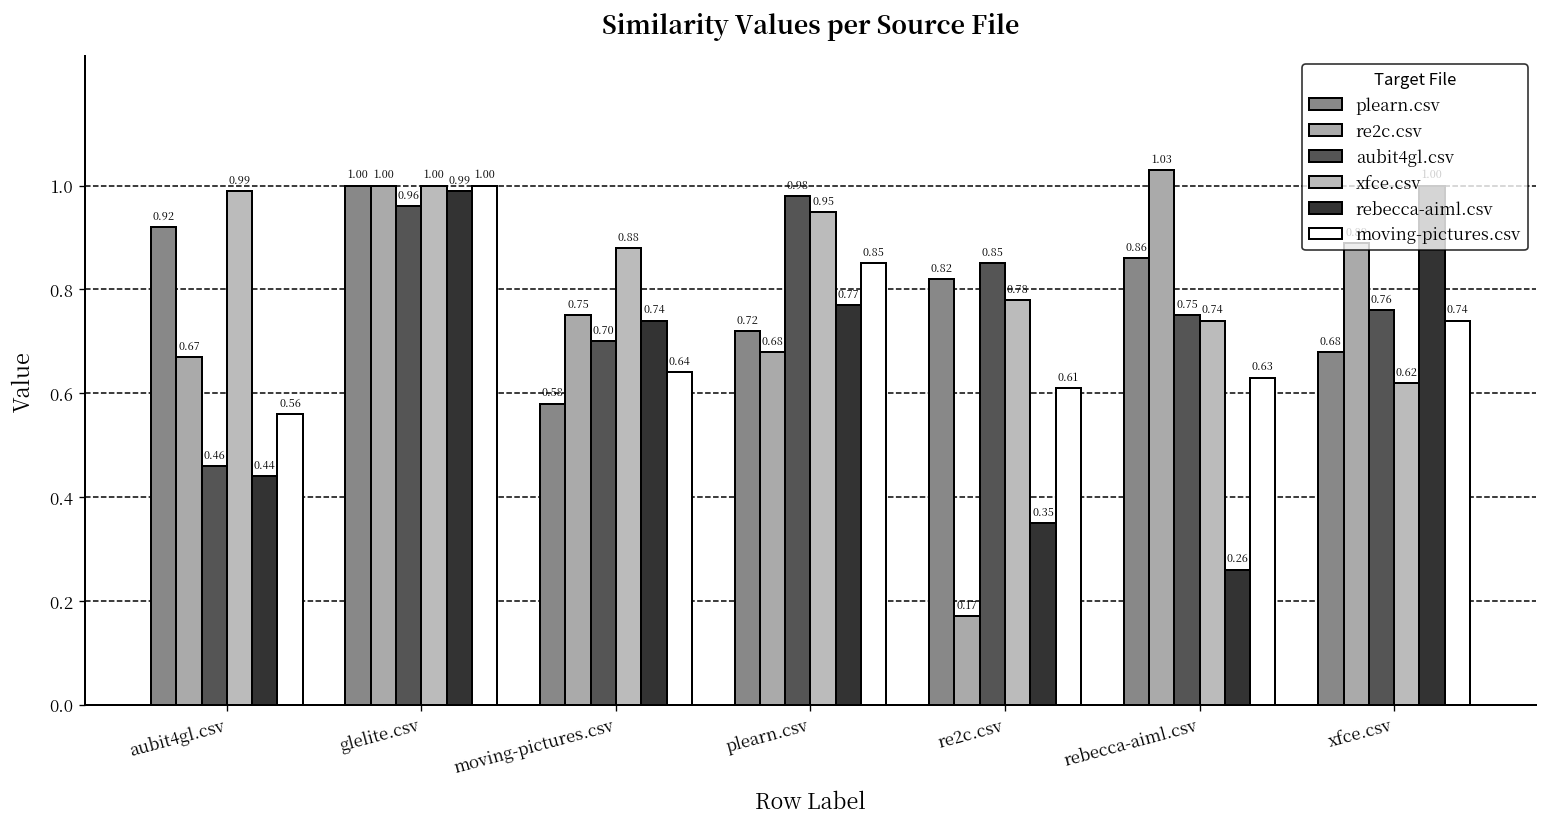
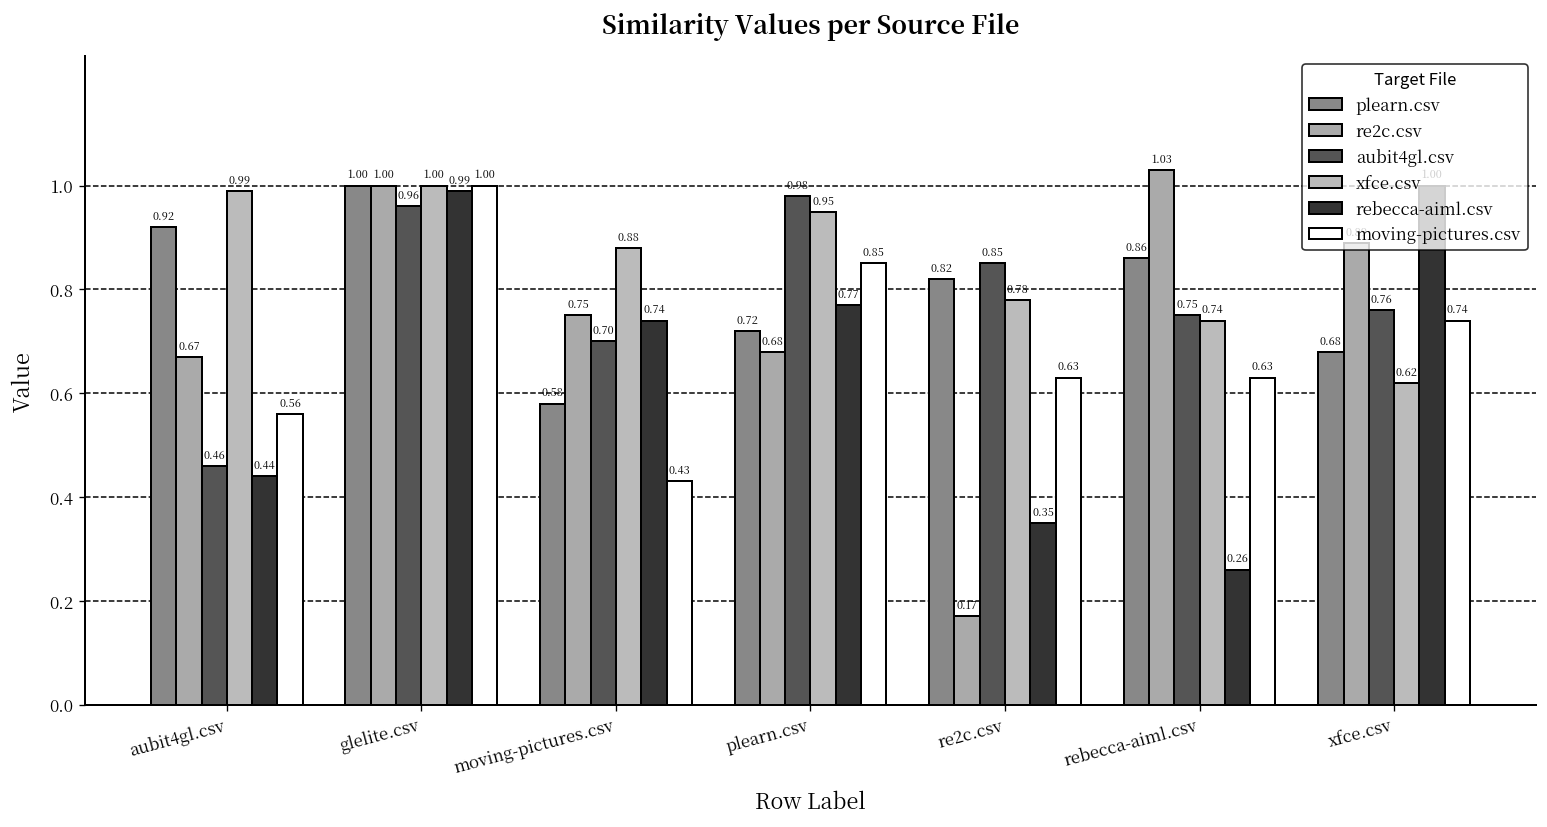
moving-pictures.csv, moving-pictures.csv: 0.64 -> 0.43
moving-pictures.csv, re2c.csv: 0.61 -> 0.63
